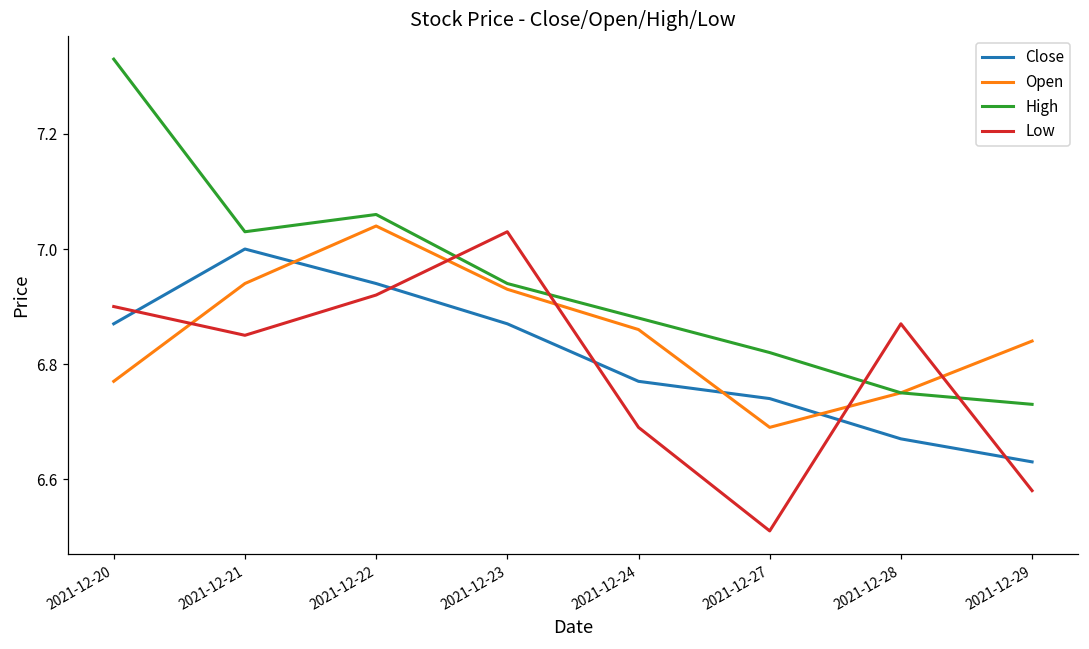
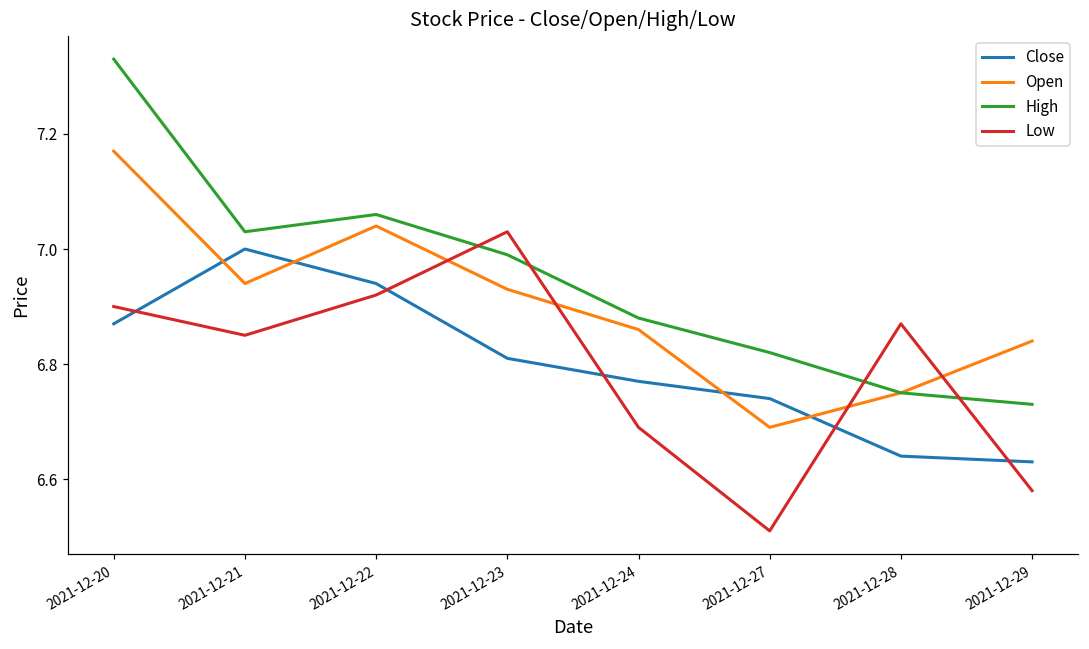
Open, 2021-12-20: 6.77 -> 7.17
Close, 2021-12-23: 6.87 -> 6.81
High, 2021-12-23: 6.94 -> 6.99
Close, 2021-12-28: 6.67 -> 6.64
